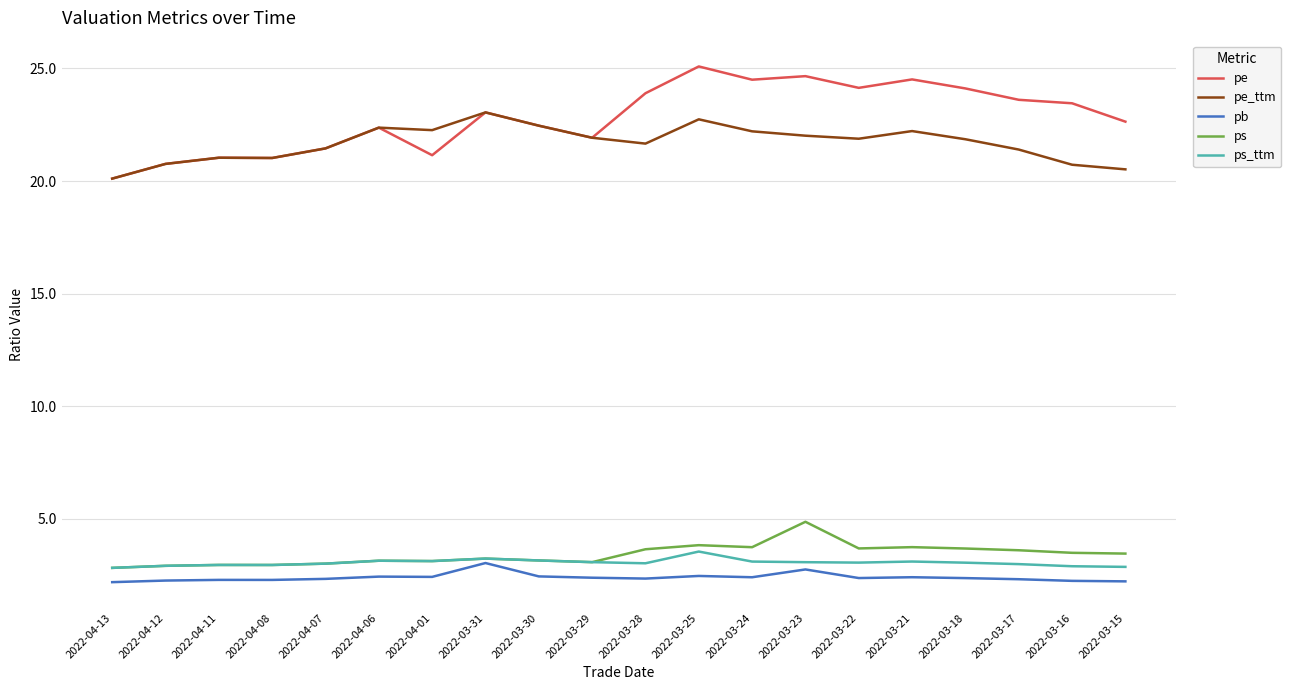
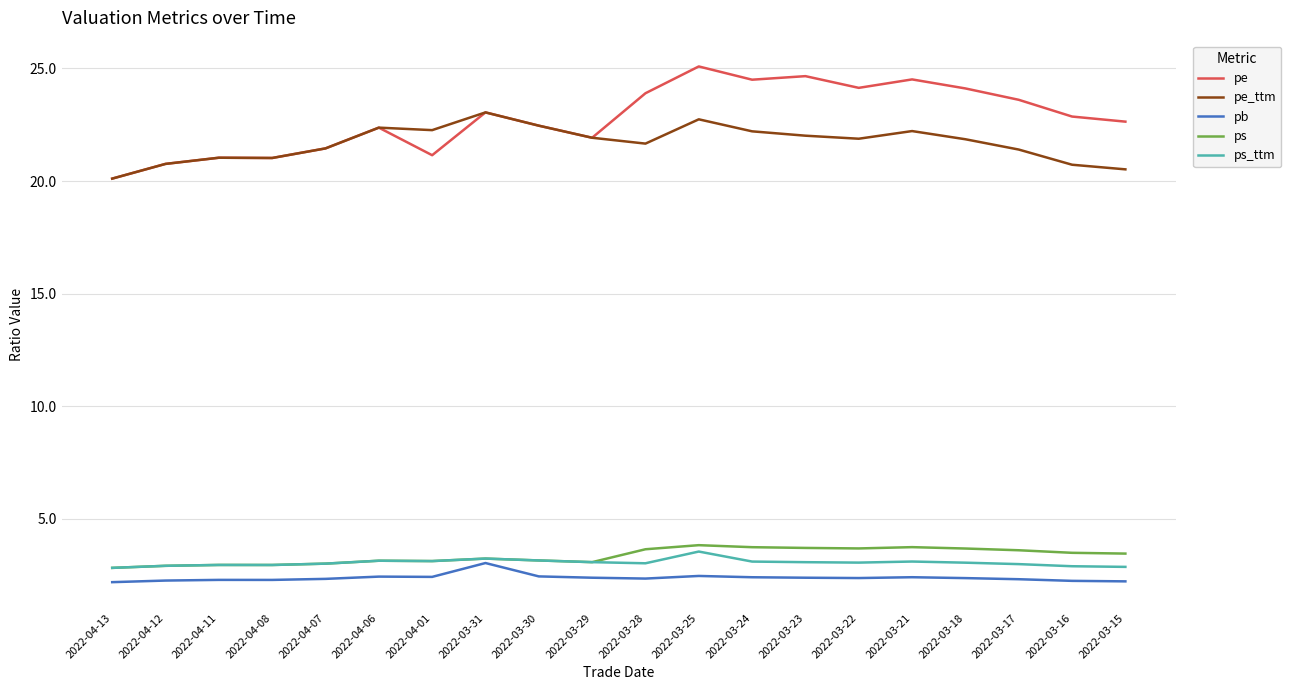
pb, 2022-03-23: 2.7 -> 2.4
ps, 2022-03-23: 4.9 -> 3.7
pe, 2022-03-16: 23.5 -> 22.9
